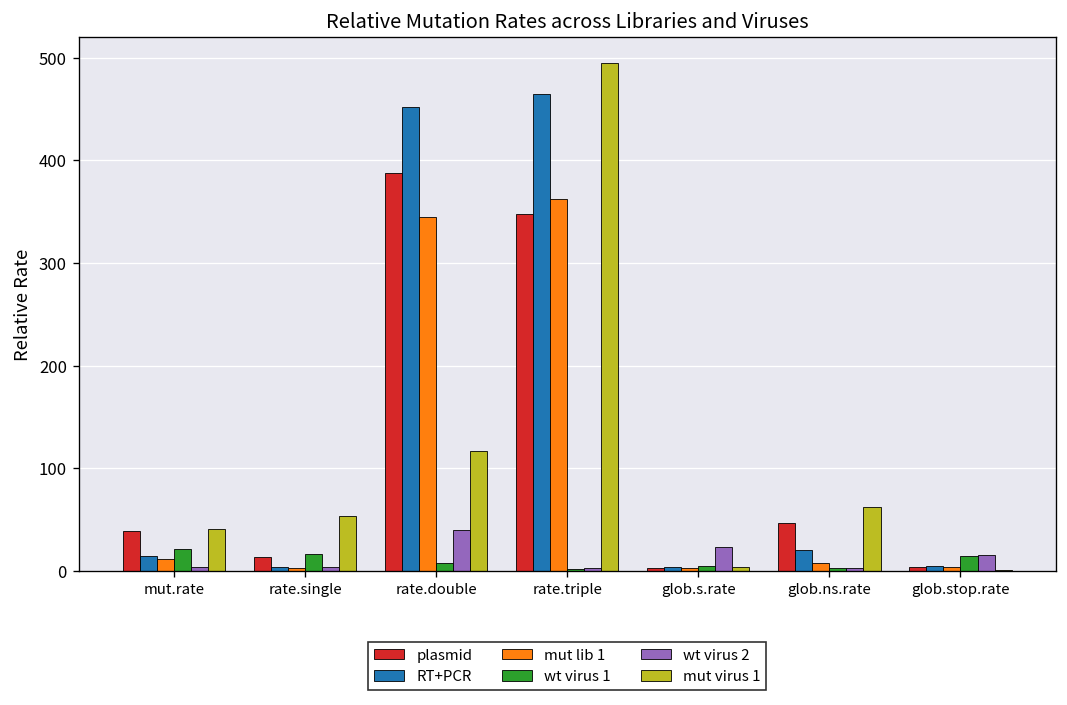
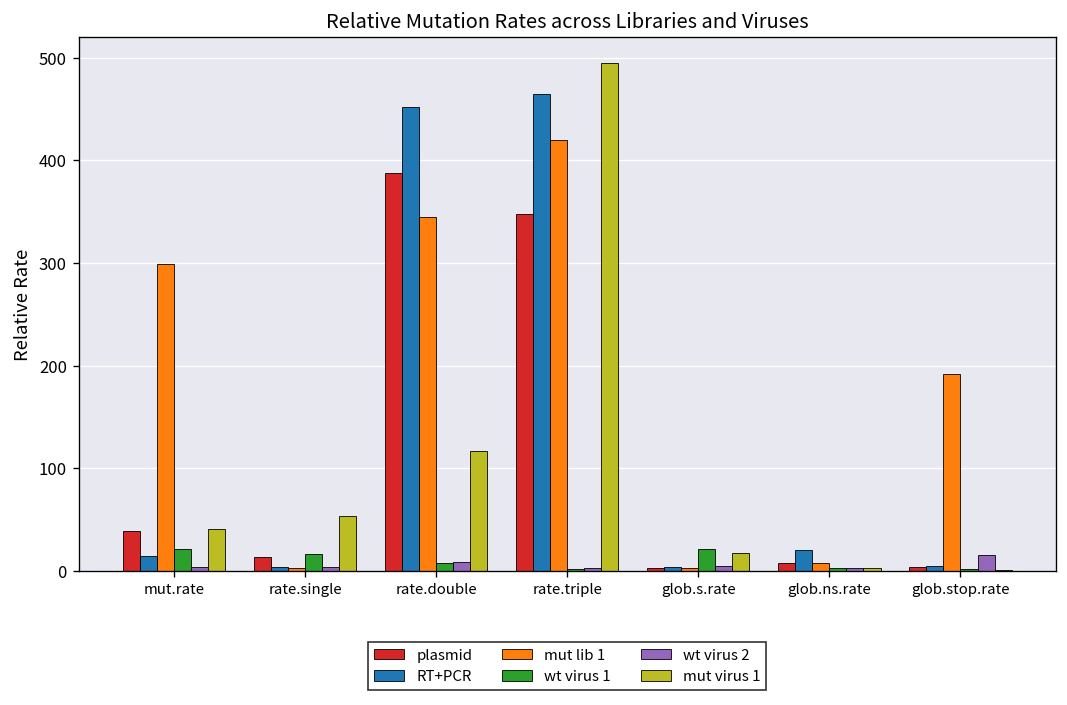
mut lib 1, mut.rate: 10 -> 300
wt virus 2, rate.double: 40 -> 10
mut lib 1, rate.triple: 360 -> 420
wt virus 1, glob.s.rate: 0 -> 20
wt virus 2, glob.s.rate: 20 -> 0
mut virus 1, glob.s.rate: 0 -> 20
plasmid, glob.ns.rate: 50 -> 10
mut virus 1, glob.ns.rate: 60 -> 0
mut lib 1, glob.stop.rate: 0 -> 190
wt virus 1, glob.stop.rate: 10 -> 0
